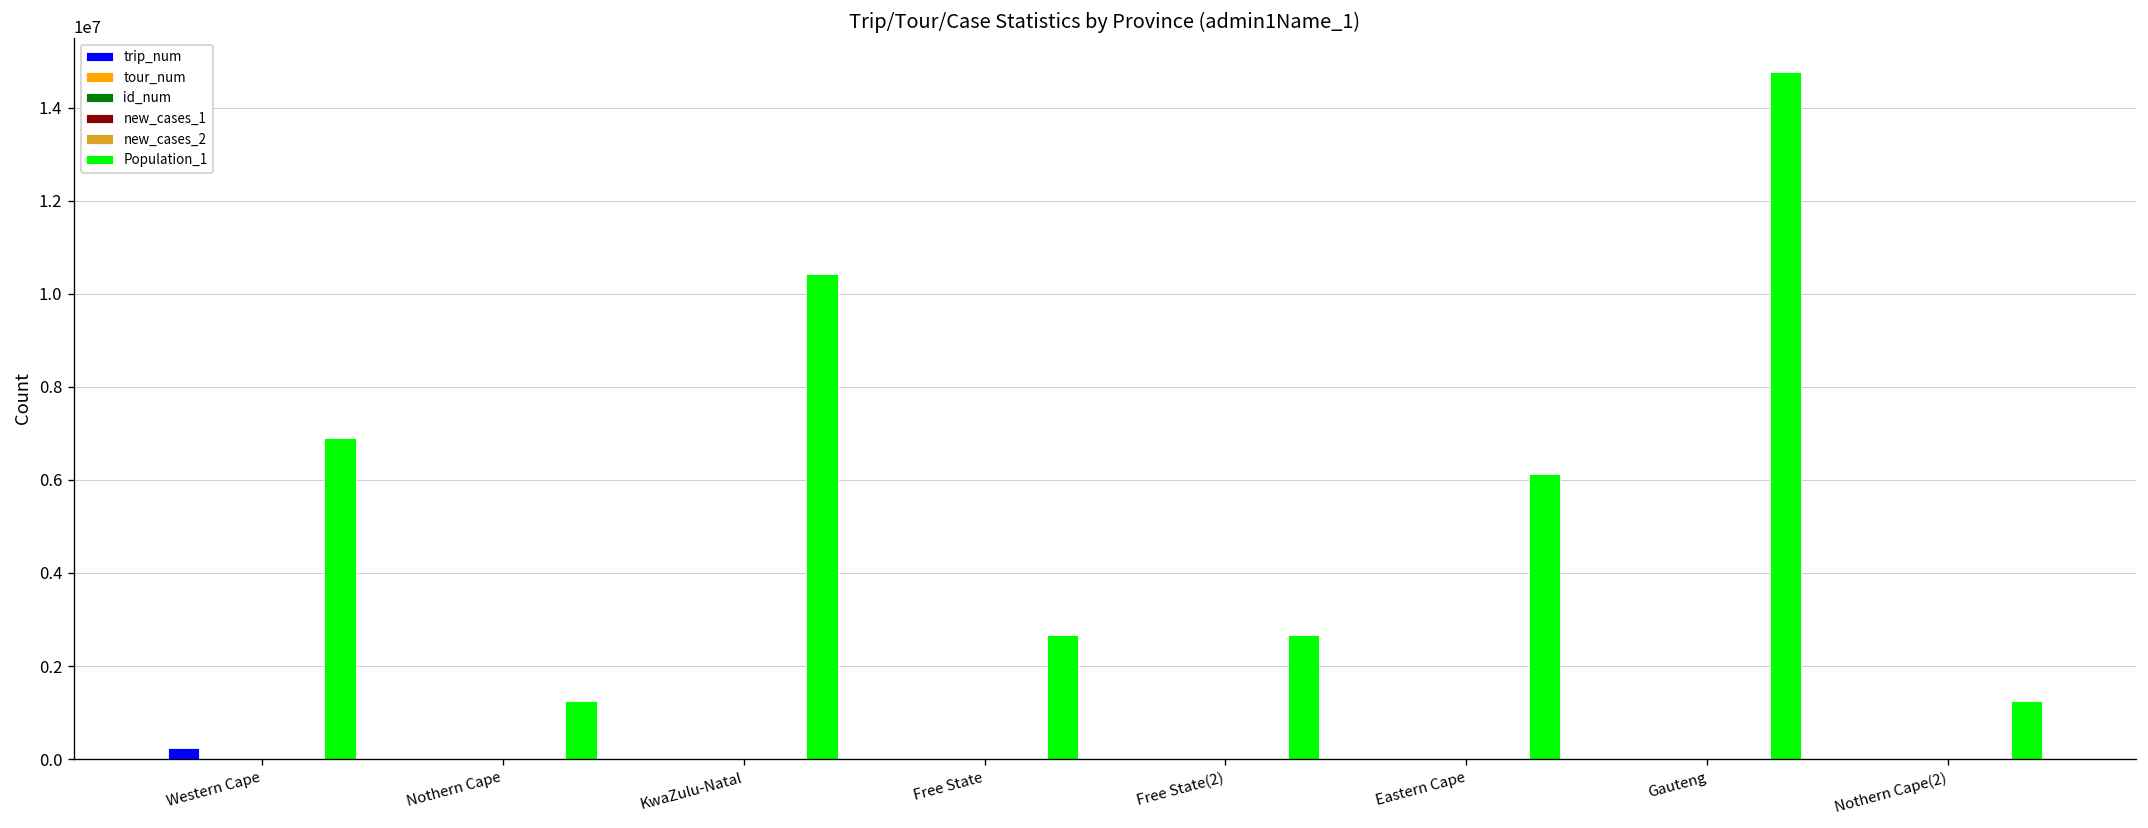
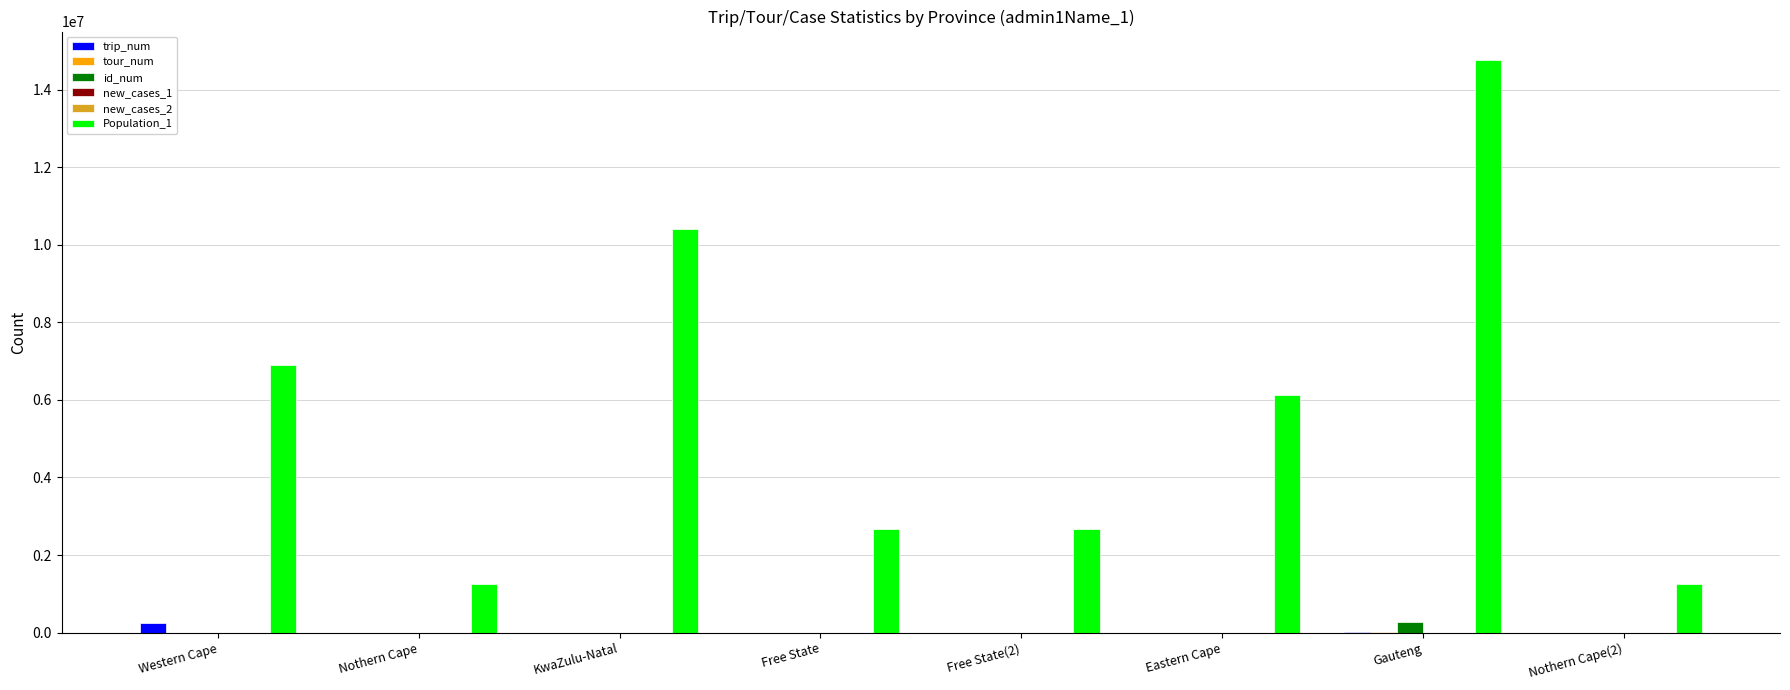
id_num, Gauteng: 0 -> 300000
